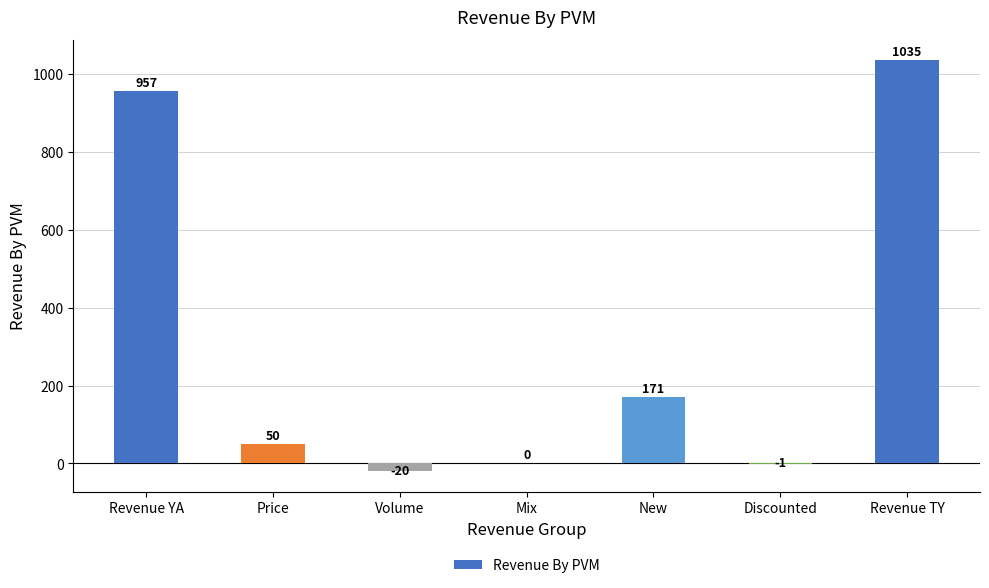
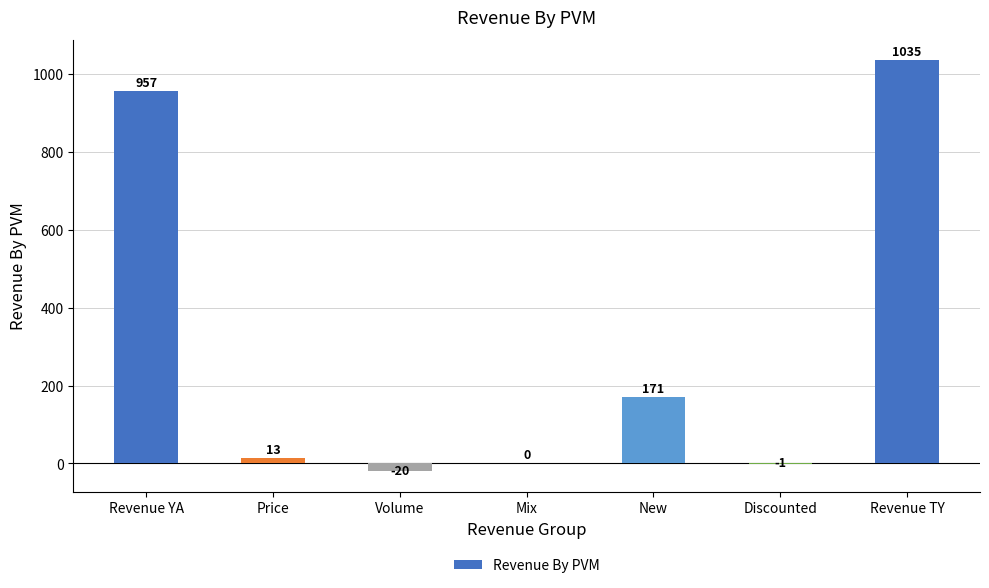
Price: 50 -> 13
